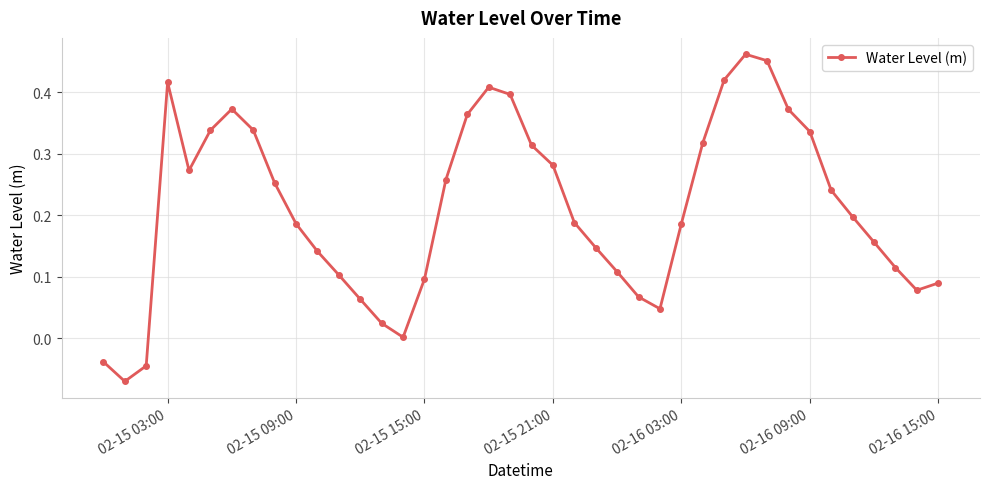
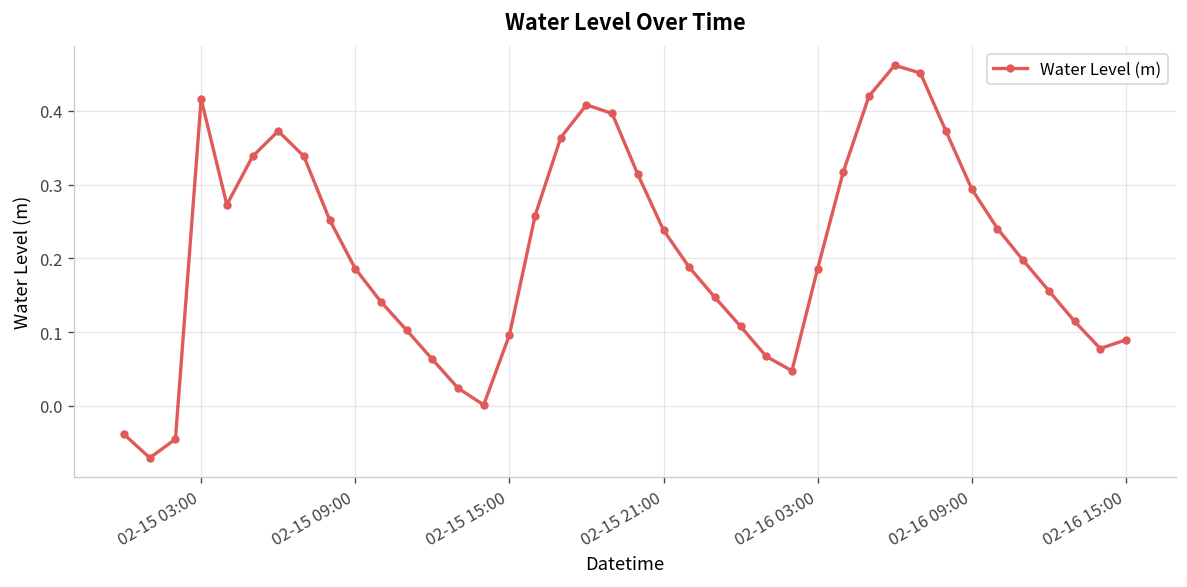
02-15 21:00: 0.28 -> 0.24
02-16 09:00: 0.34 -> 0.29
